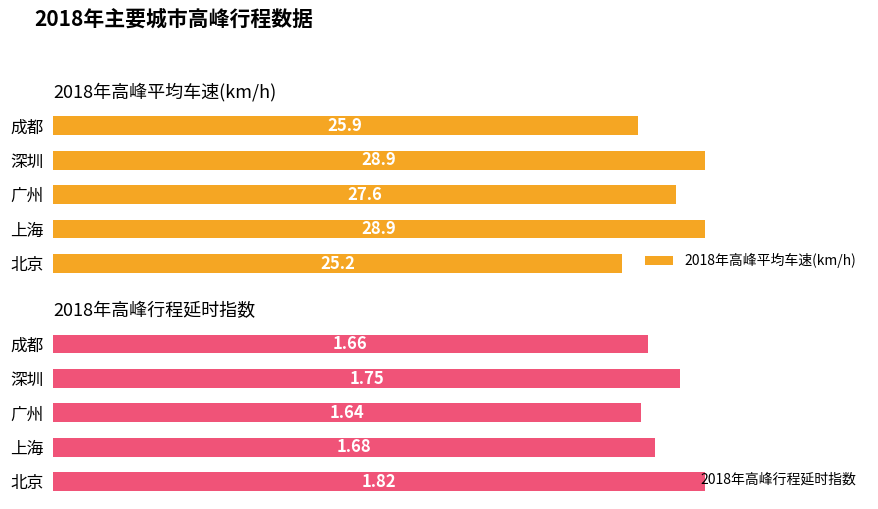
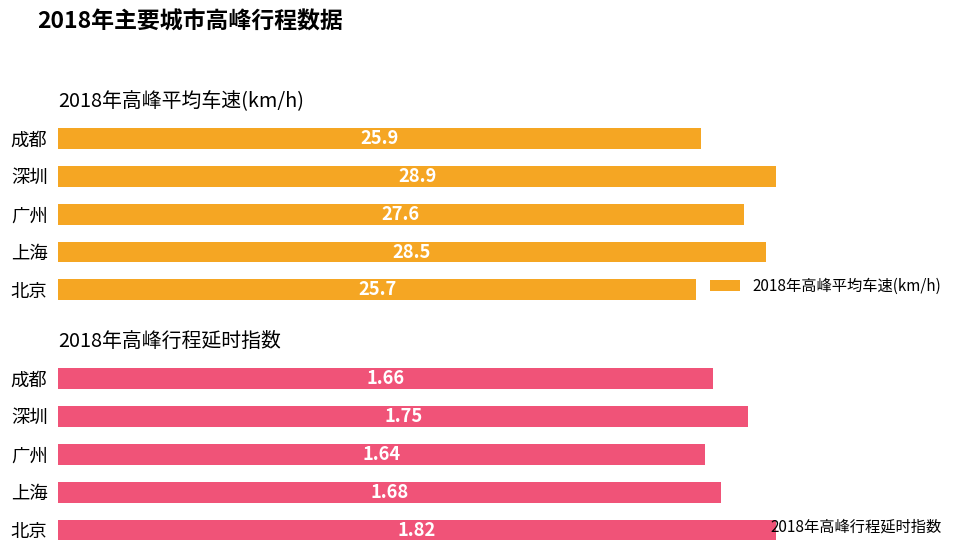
2018年高峰平均车速(km/h), 上海: 28.9 -> 28.5
2018年高峰平均车速(km/h), 北京: 25.2 -> 25.7
